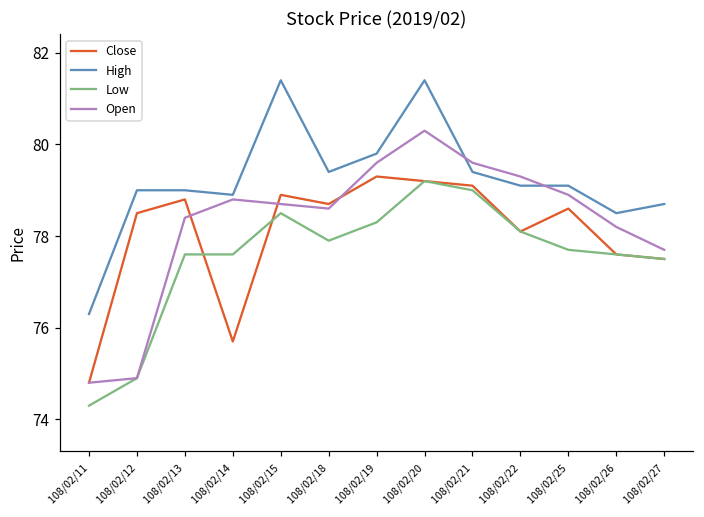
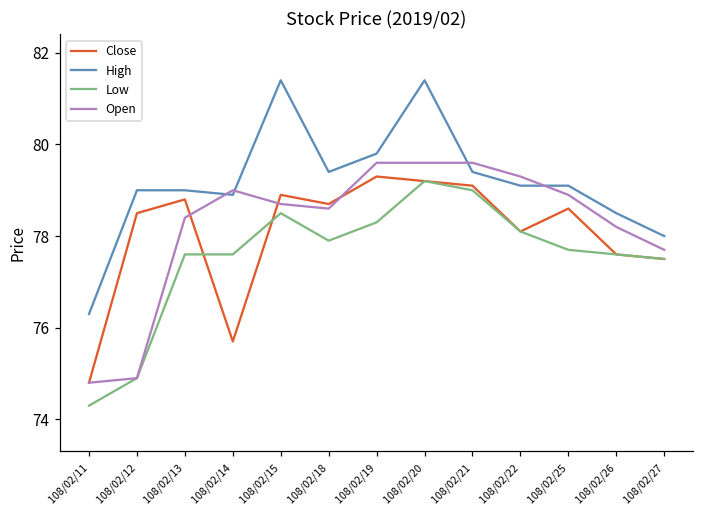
Open, 108/02/14: 78.8 -> 79.0
Open, 108/02/20: 80.3 -> 79.6
High, 108/02/27: 78.7 -> 78.0
